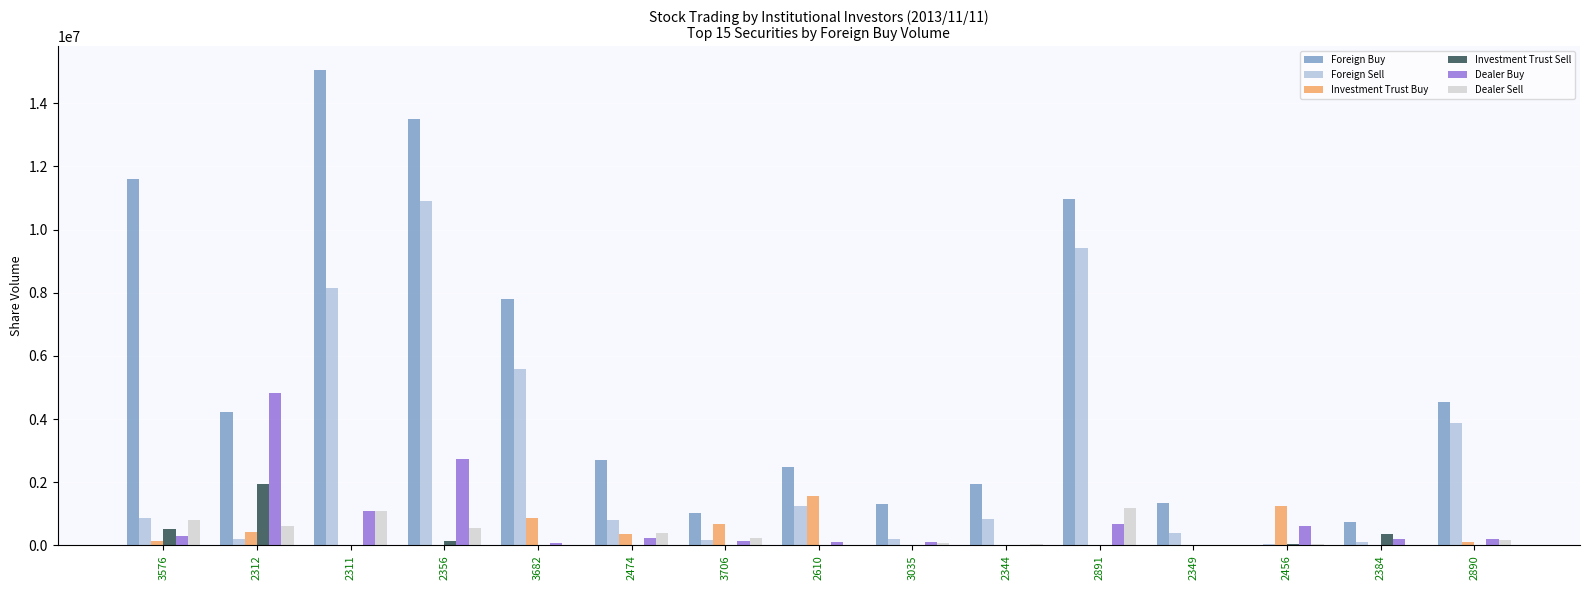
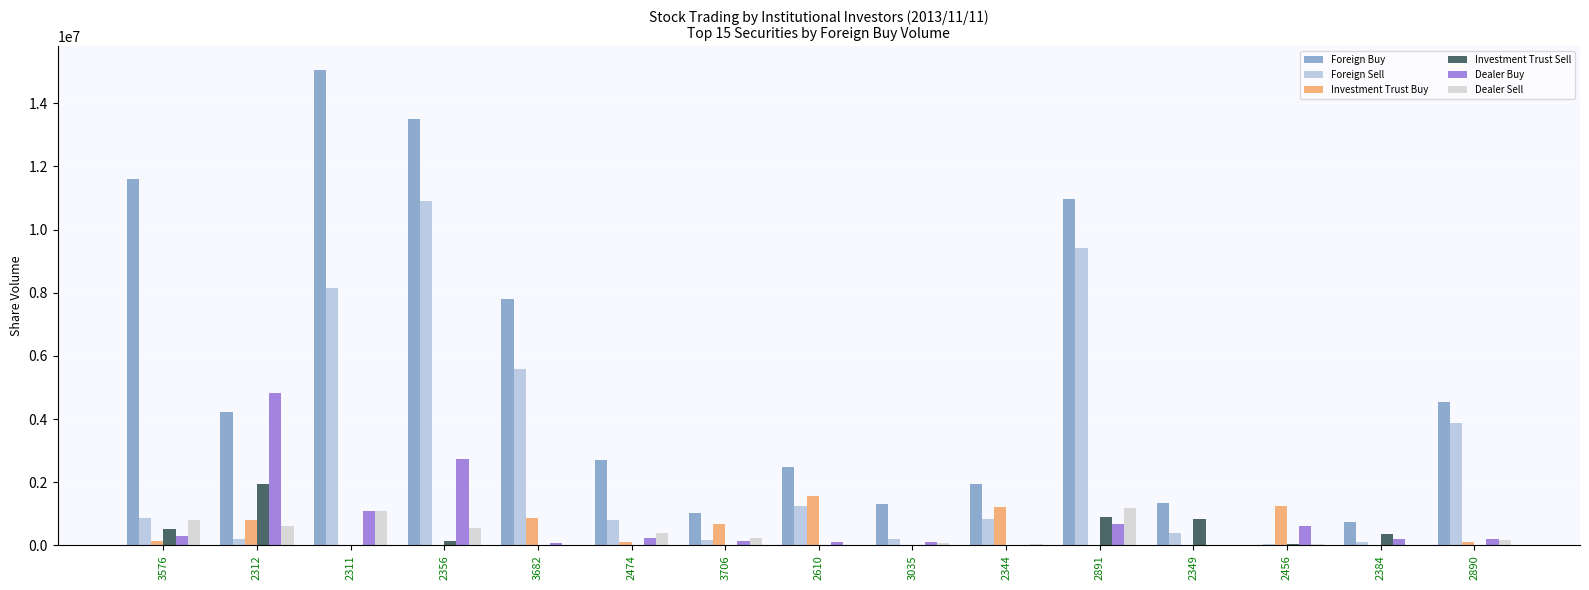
Investment Trust Buy, 2312: 400000 -> 800000
Investment Trust Buy, 2474: 400000 -> 100000
Investment Trust Buy, 2344: 0 -> 1200000
Investment Trust Sell, 2891: 0 -> 900000
Investment Trust Sell, 2349: 0 -> 800000
